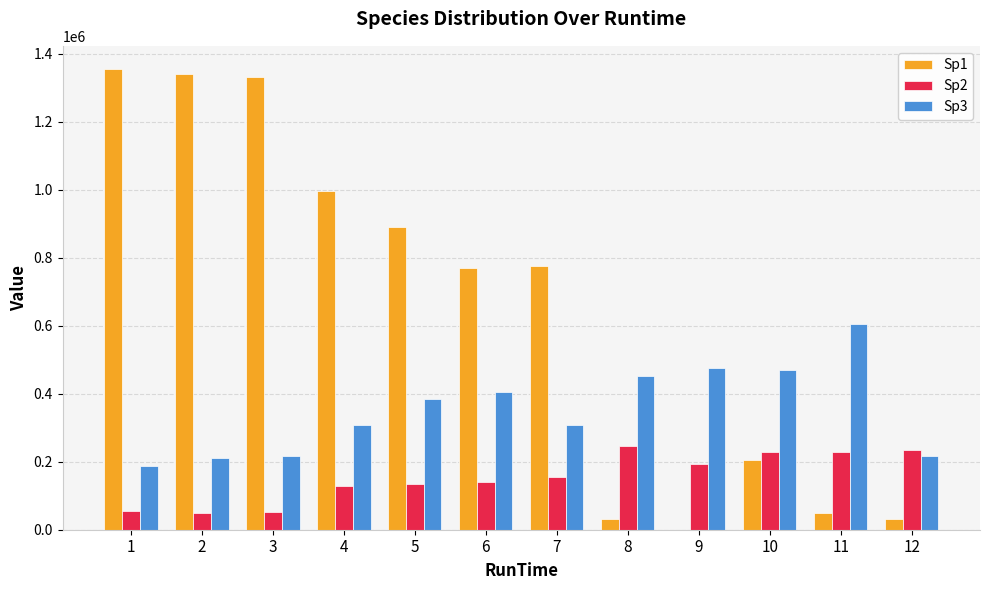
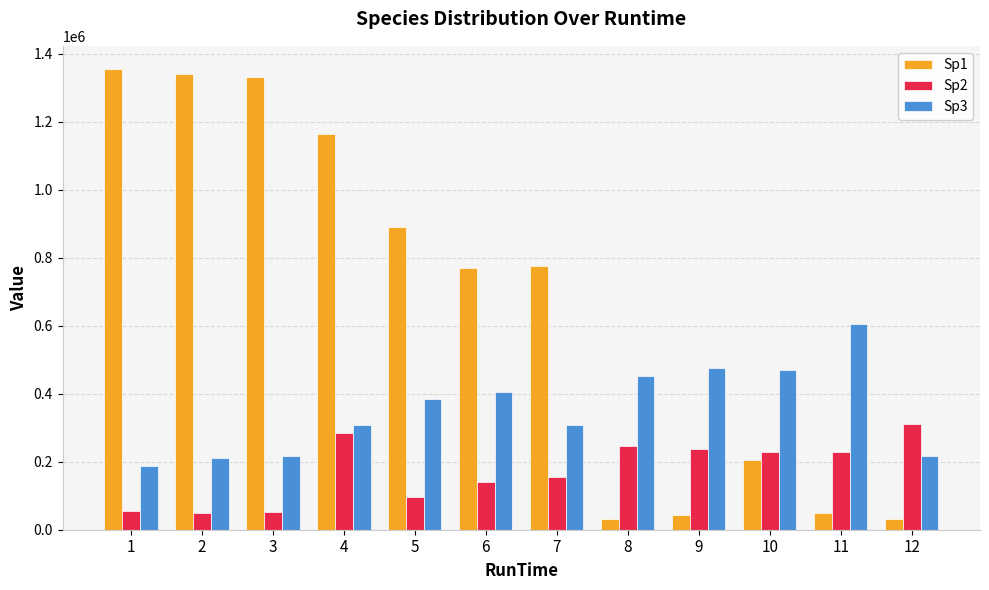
Sp1, 4: 1000000 -> 1160000
Sp2, 4: 130000 -> 280000
Sp2, 5: 130000 -> 100000
Sp1, 9: 0 -> 40000
Sp2, 9: 190000 -> 240000
Sp2, 12: 230000 -> 310000
